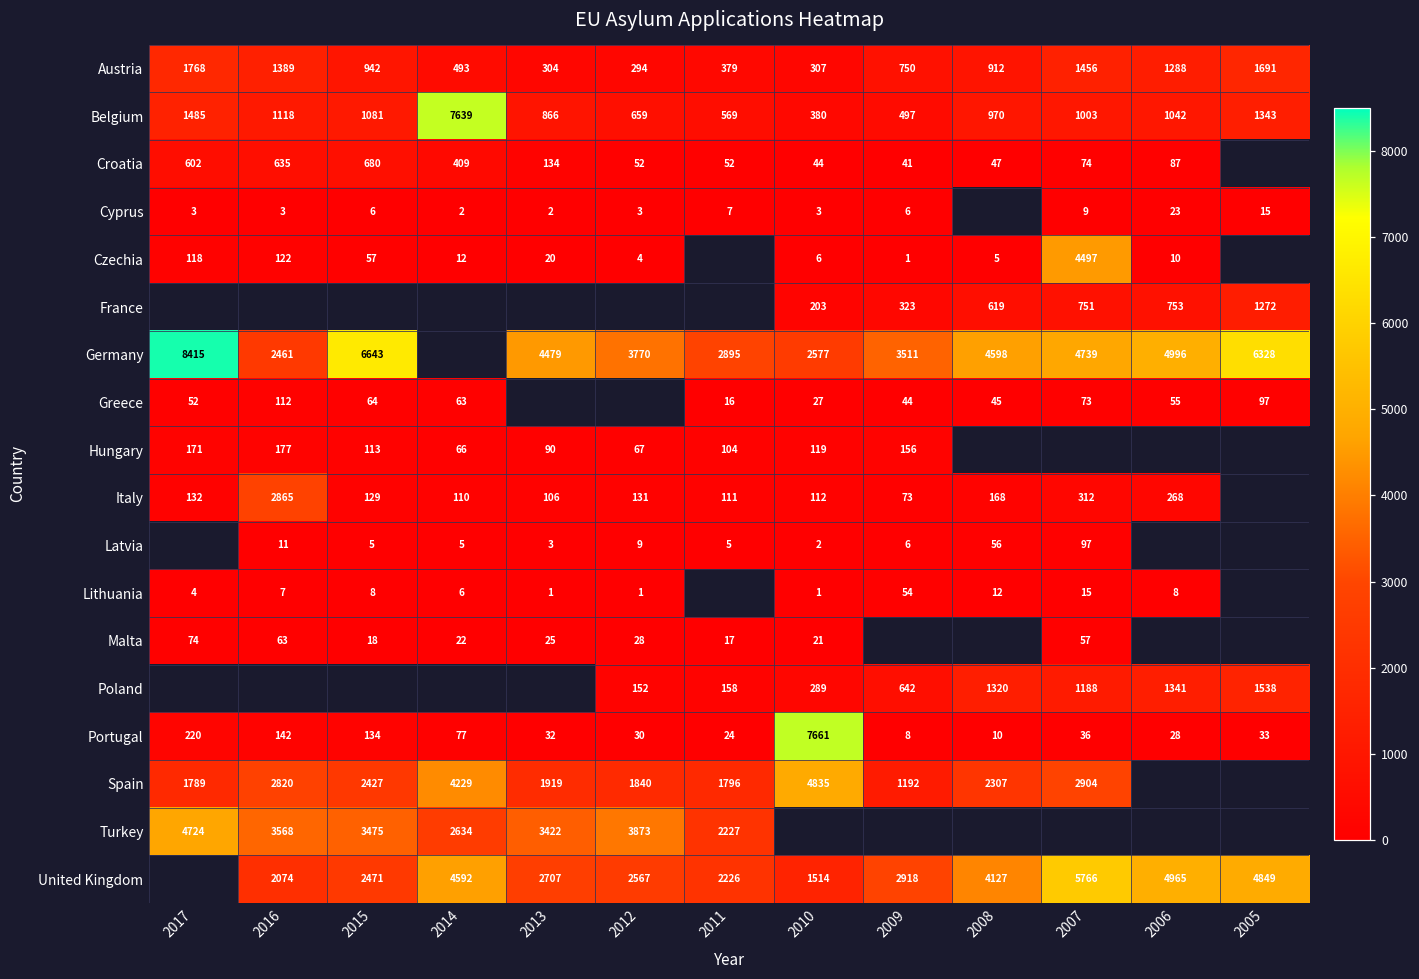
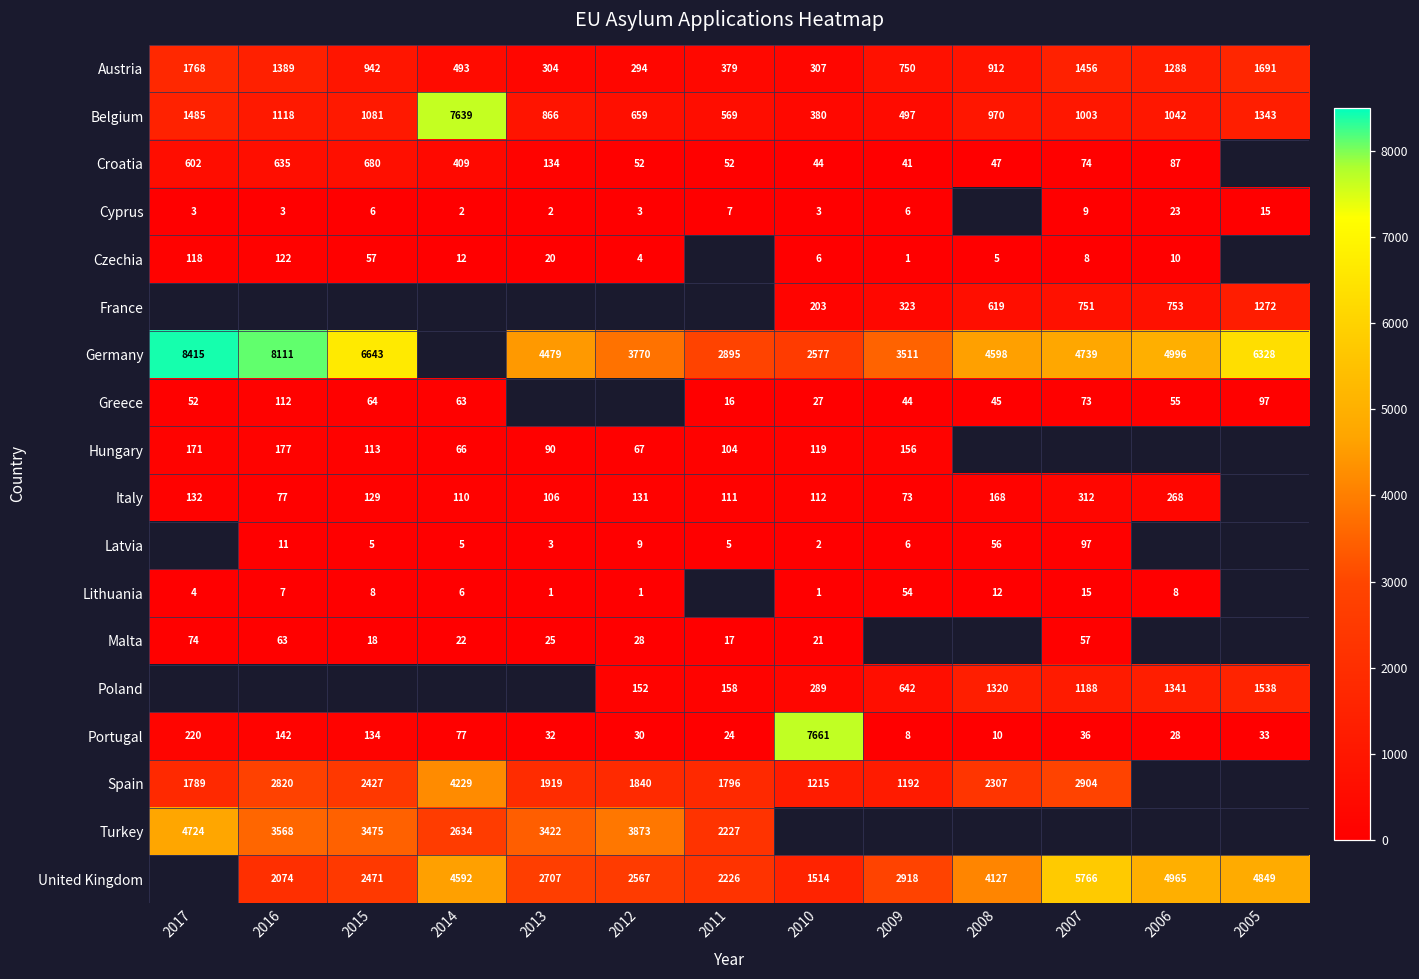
Czechia, 2007: 4497 -> 8
Germany, 2016: 2461 -> 8111
Italy, 2016: 2865 -> 77
Spain, 2010: 4835 -> 1215
